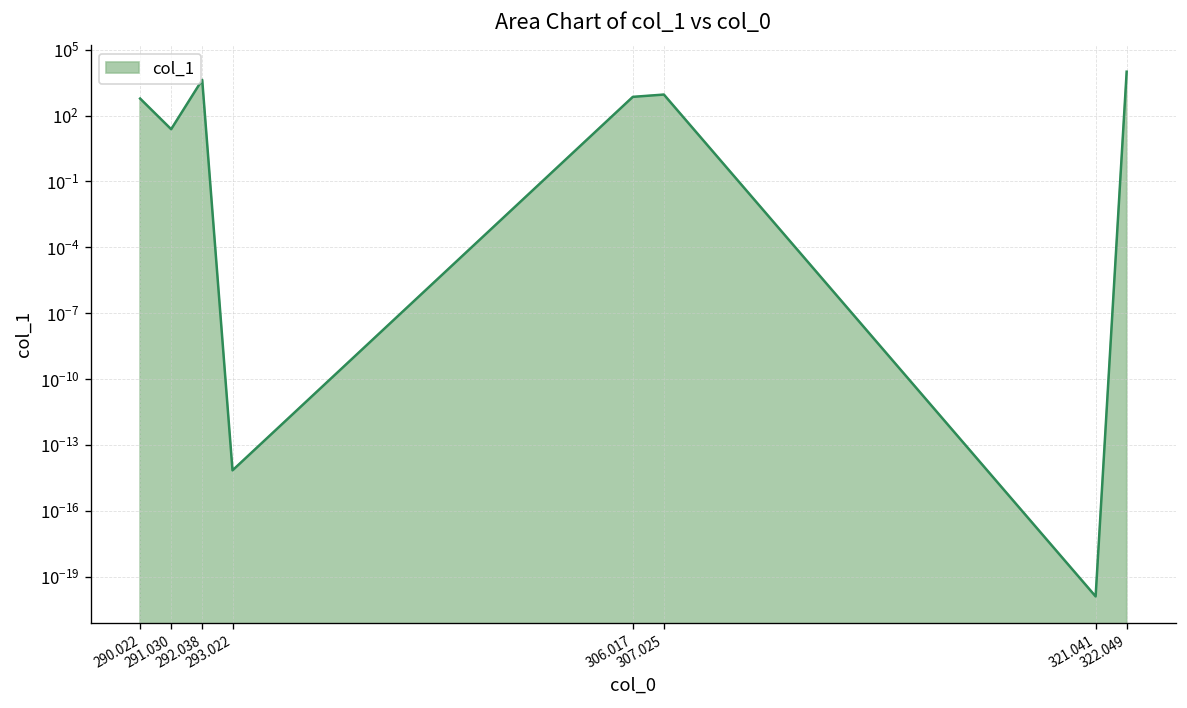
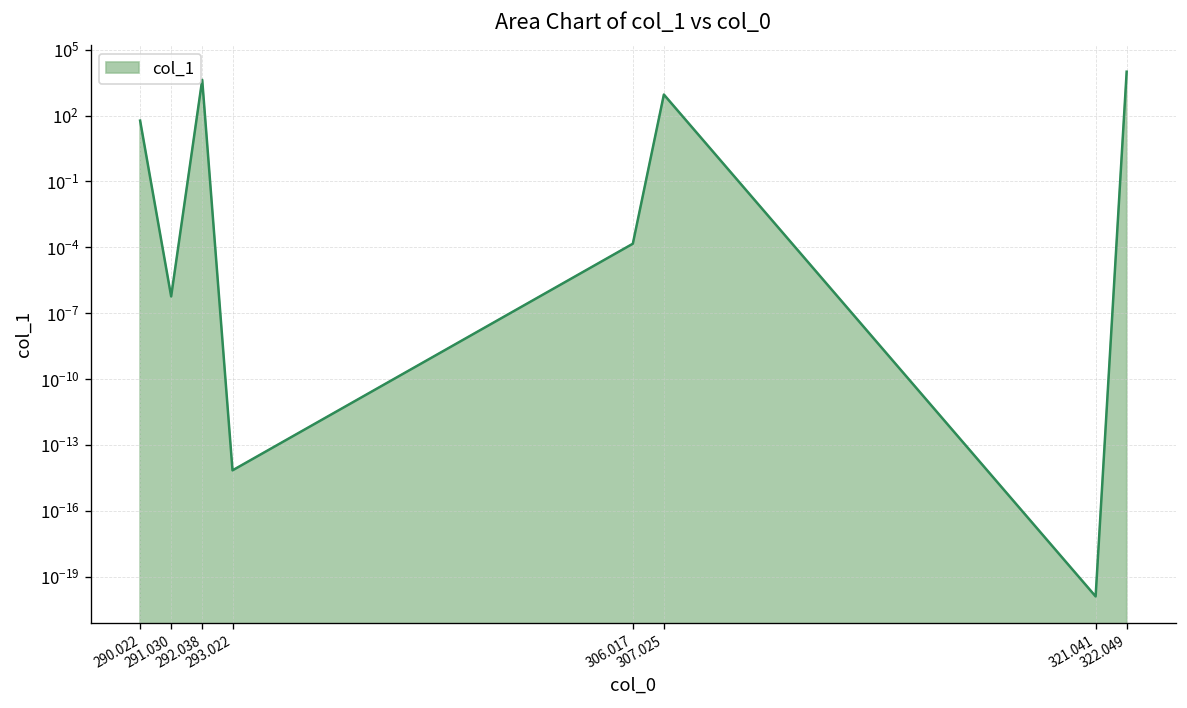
290.022: 600 -> 60
291.030: 20 -> 0
306.017: 700 -> 0.0001
